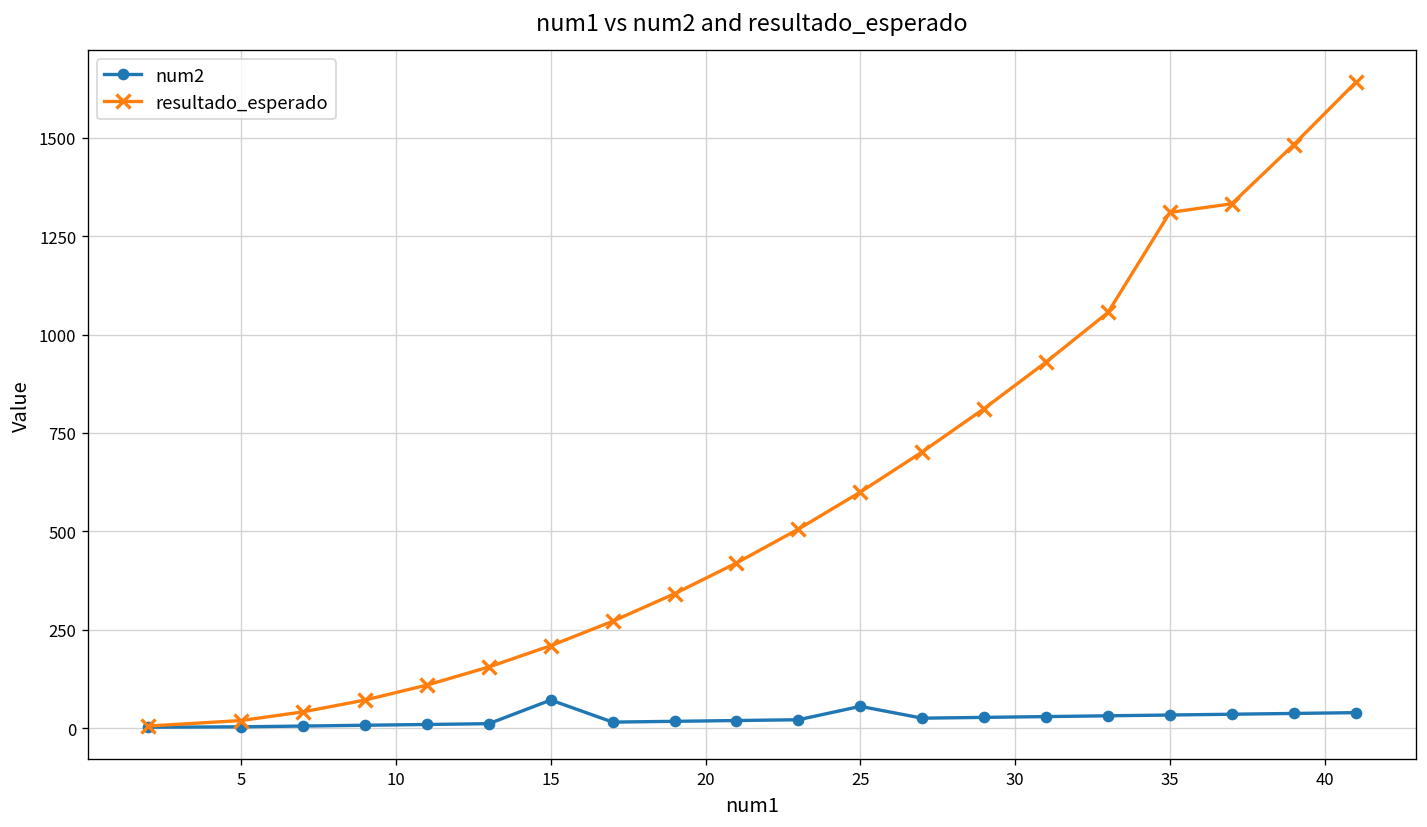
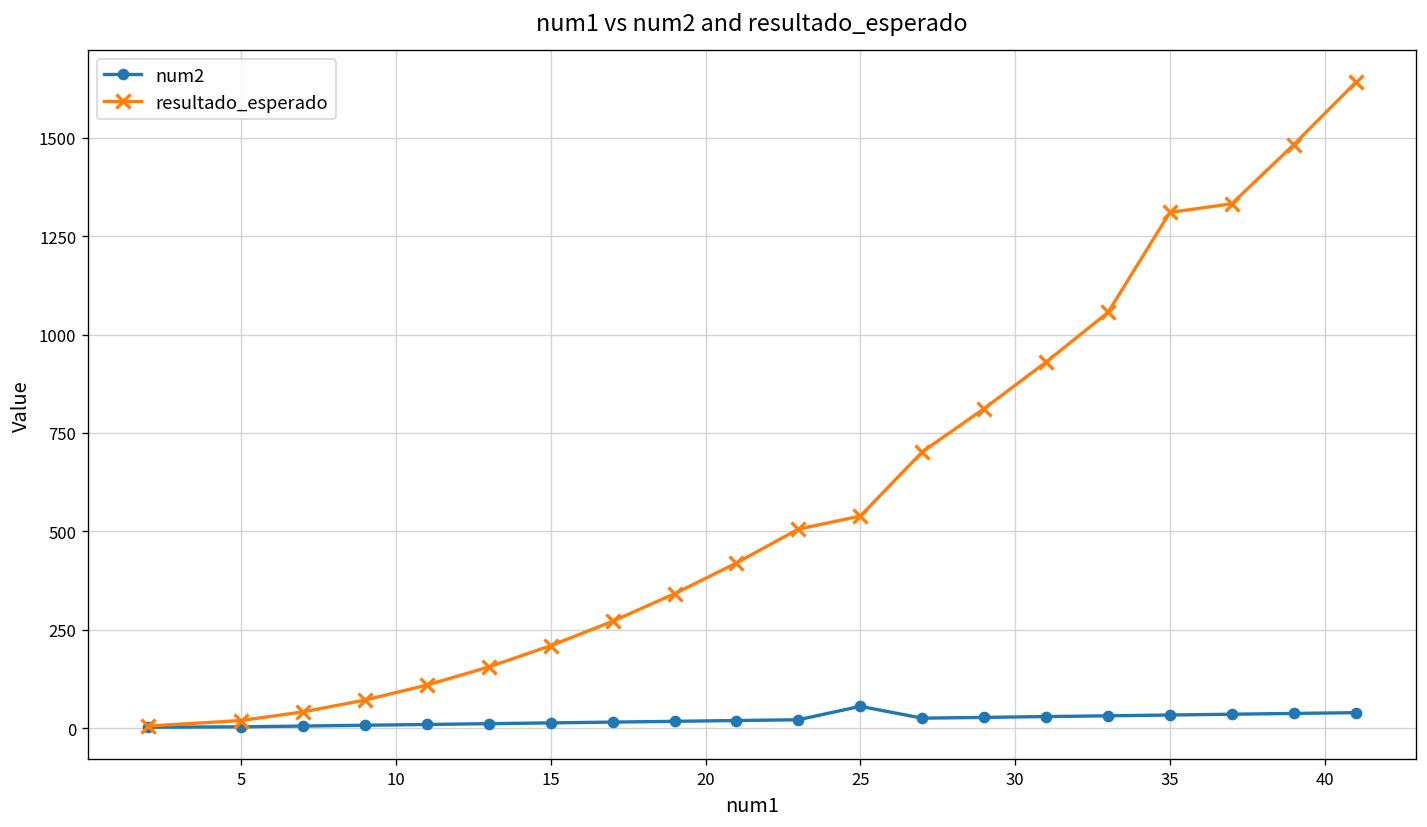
num2, 15: 70 -> 10
resultado_esperado, 25: 600 -> 540
